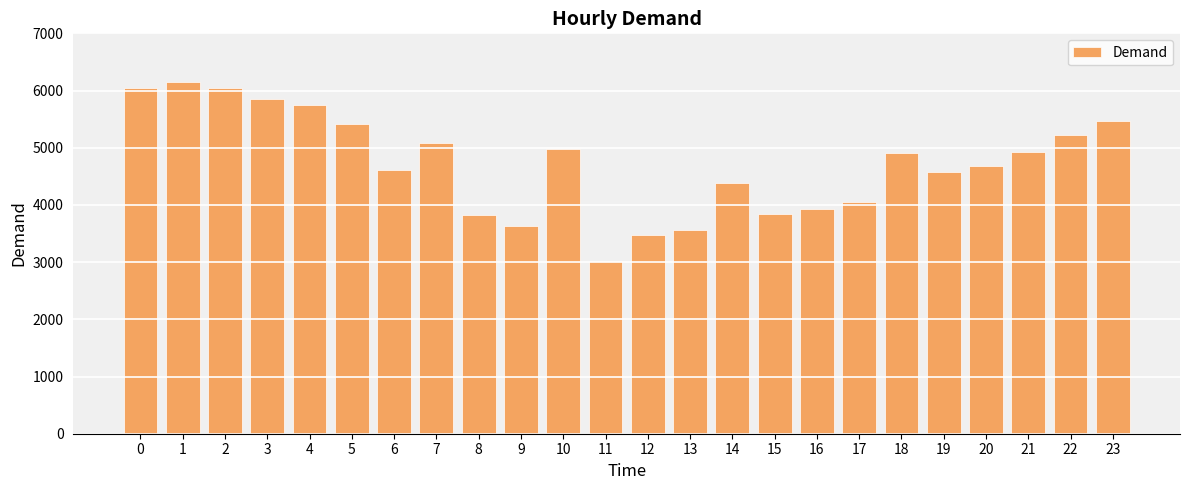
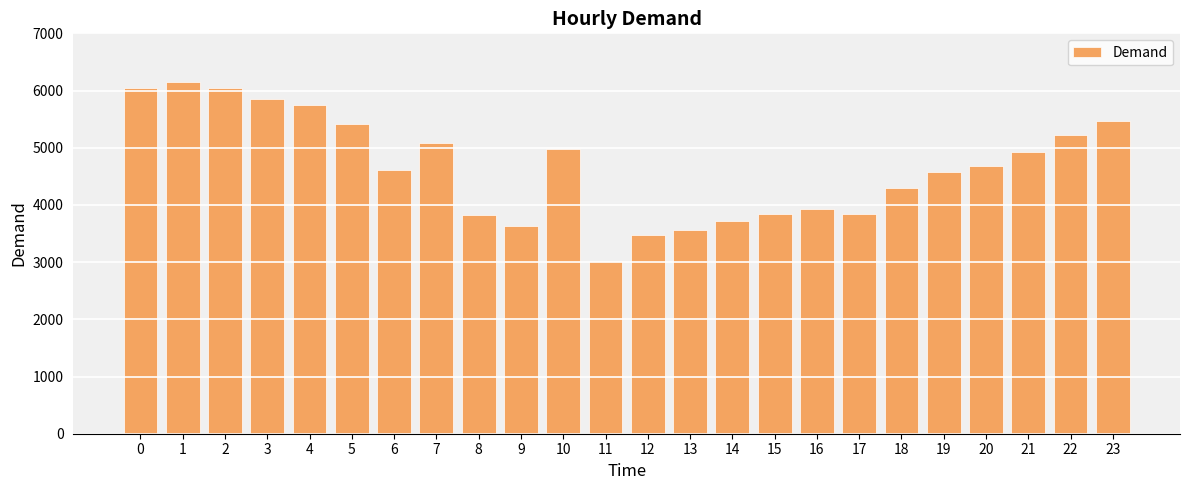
14: 4400 -> 3700
17: 4100 -> 3800
18: 4900 -> 4300
